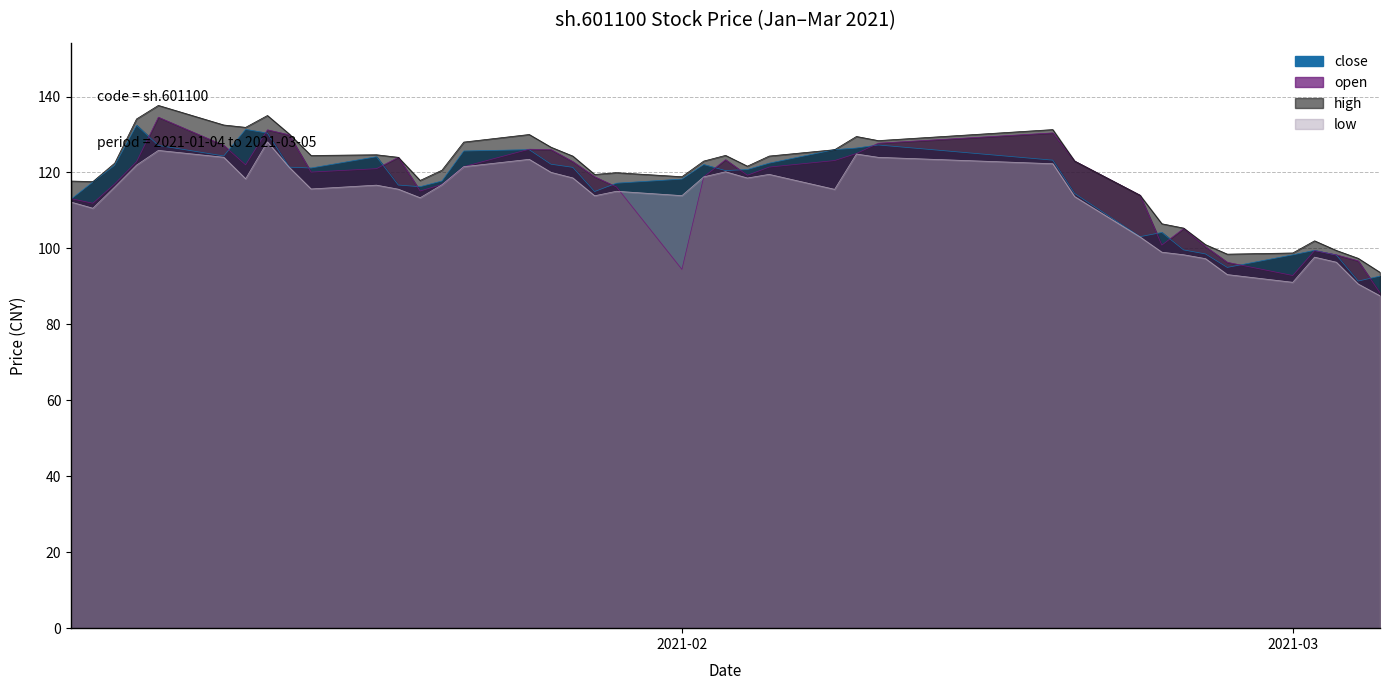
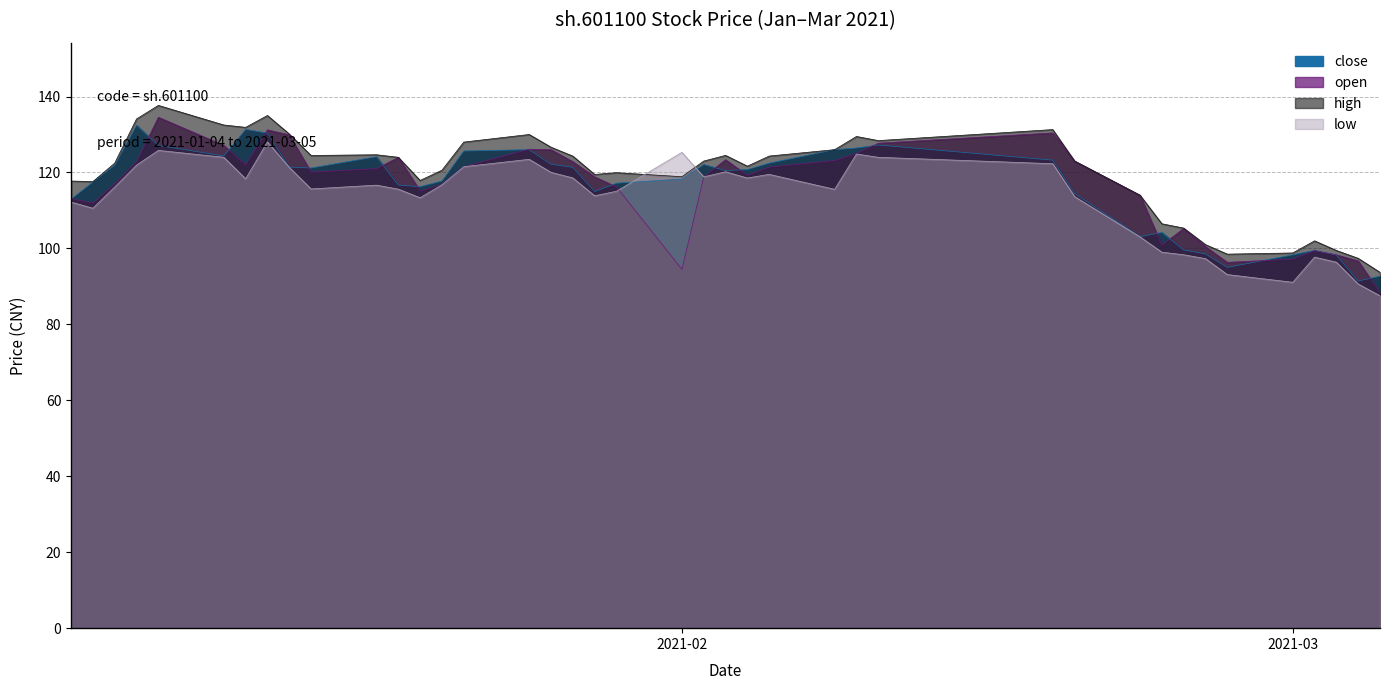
low, 2021-02: 114 -> 125
open, 2021-03: 93 -> 97
